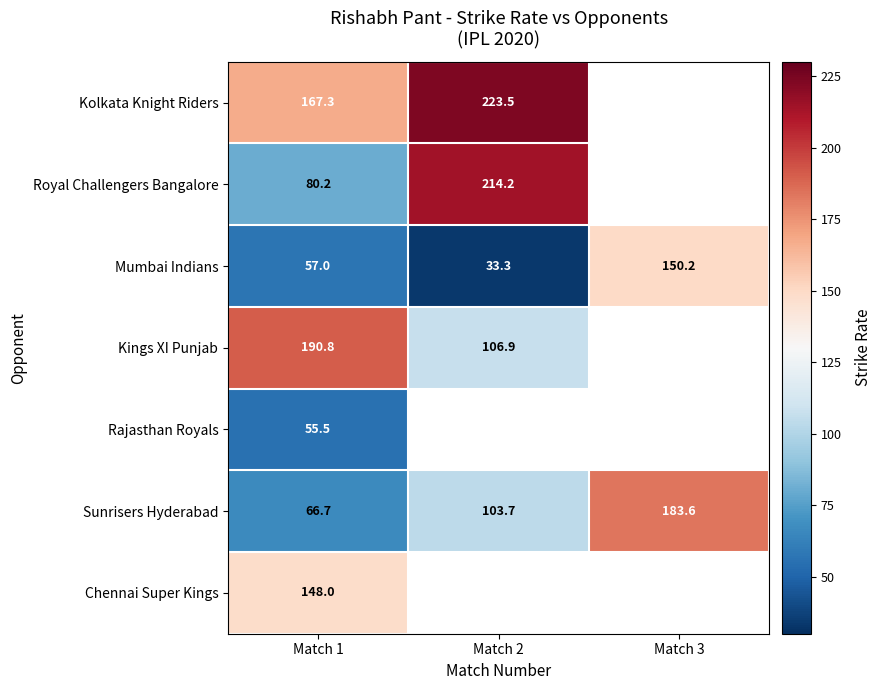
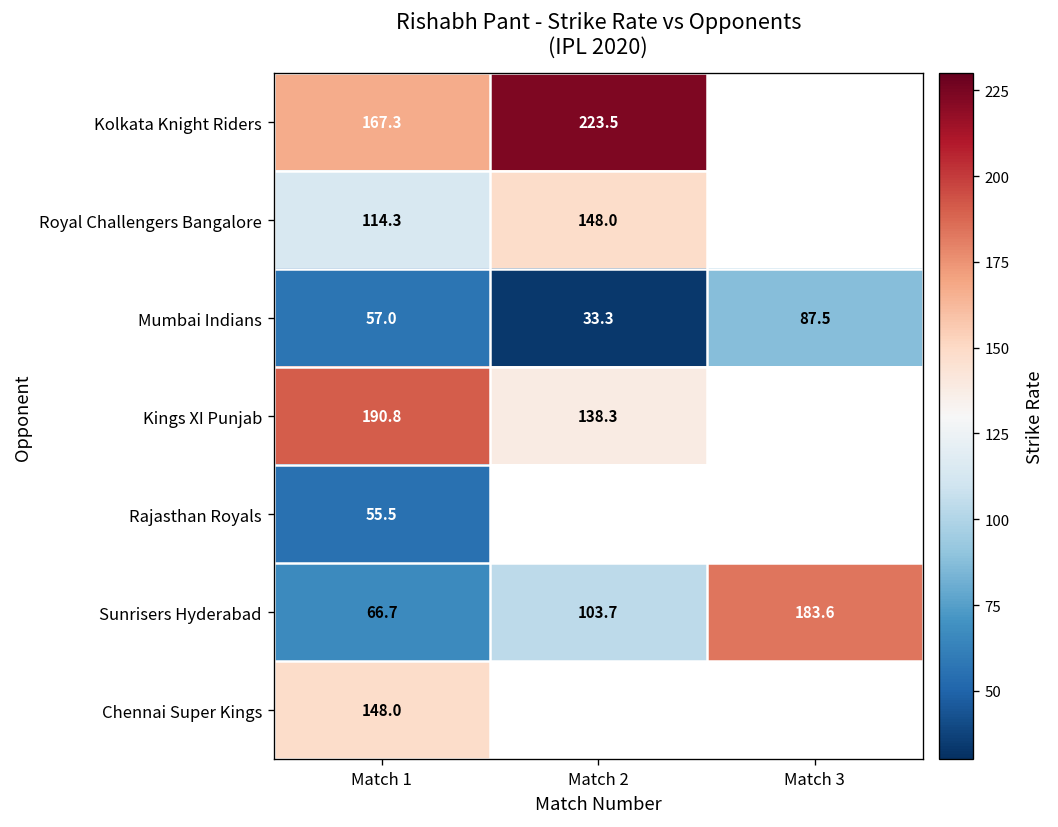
Royal Challengers Bangalore, Match 1: 80.2 -> 114.3
Royal Challengers Bangalore, Match 2: 214.2 -> 148.0
Mumbai Indians, Match 3: 150.2 -> 87.5
Kings XI Punjab, Match 2: 106.9 -> 138.3
